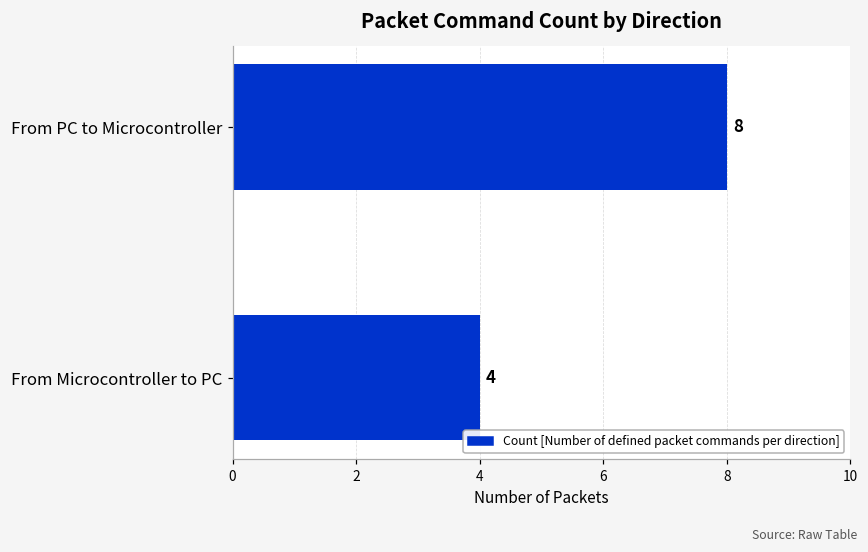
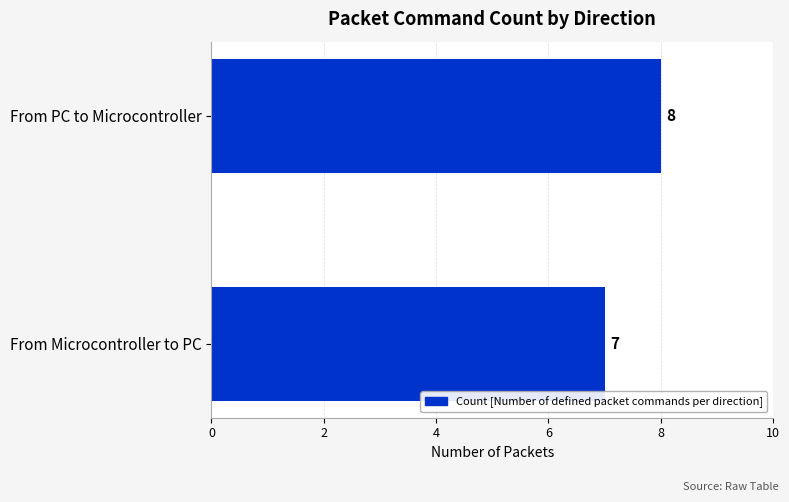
From Microcontroller to PC: 4 -> 7
